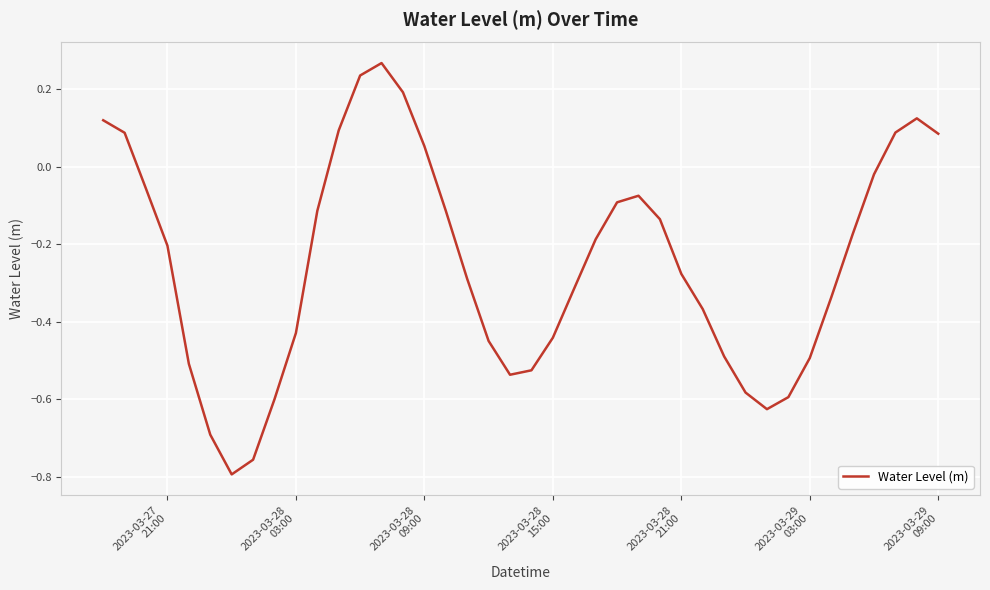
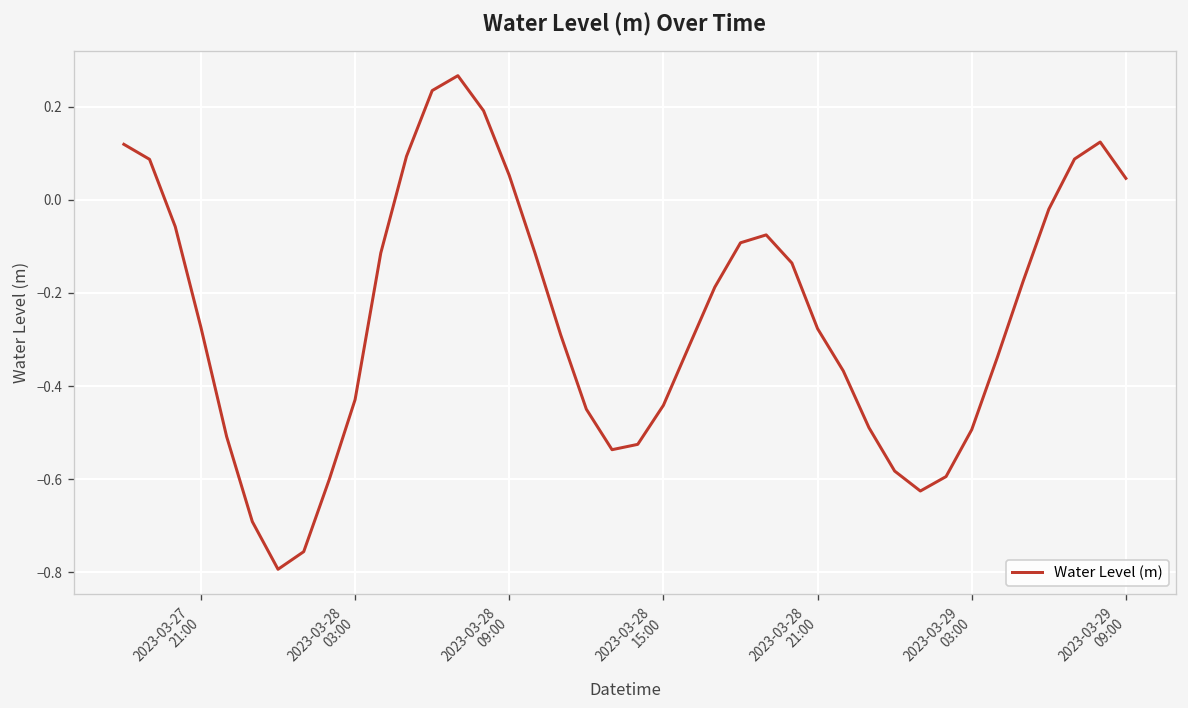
2023-03-27 21:00: -0.20 -> -0.27
2023-03-29 09:00: 0.08 -> 0.05
